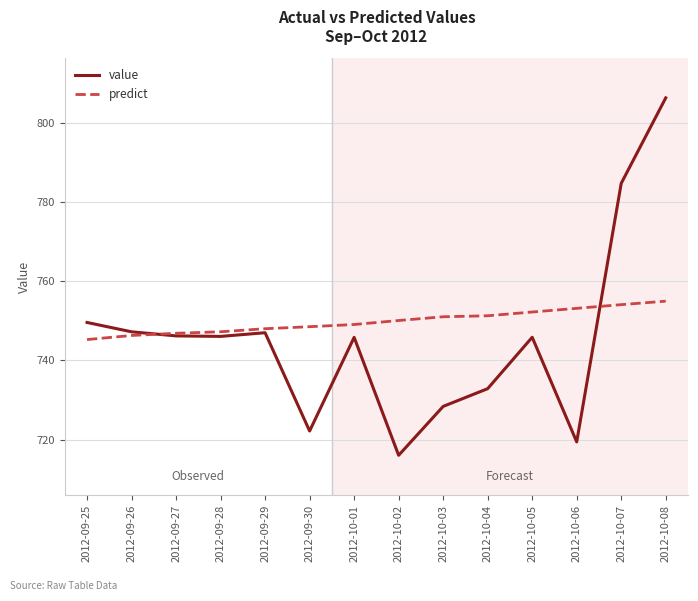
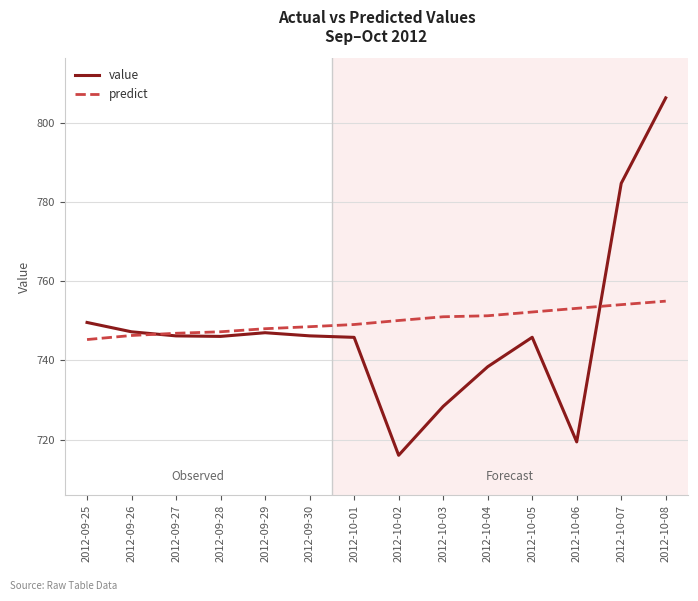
value, 2012-09-30: 722 -> 746
value, 2012-10-04: 733 -> 738
